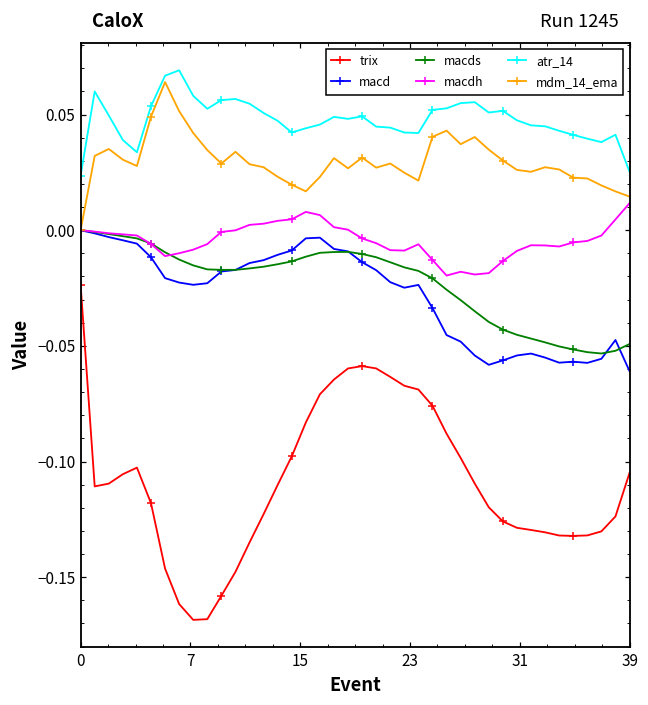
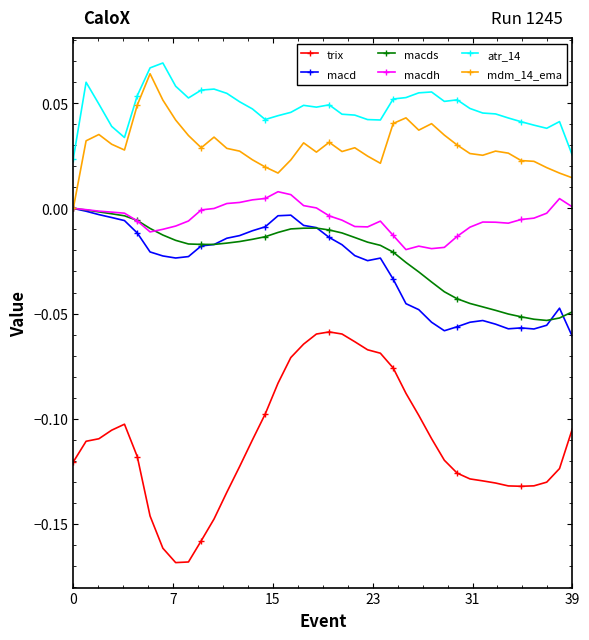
trix, 0: -0.024 -> -0.121
macdh, 39: 0.012 -> 0.001
